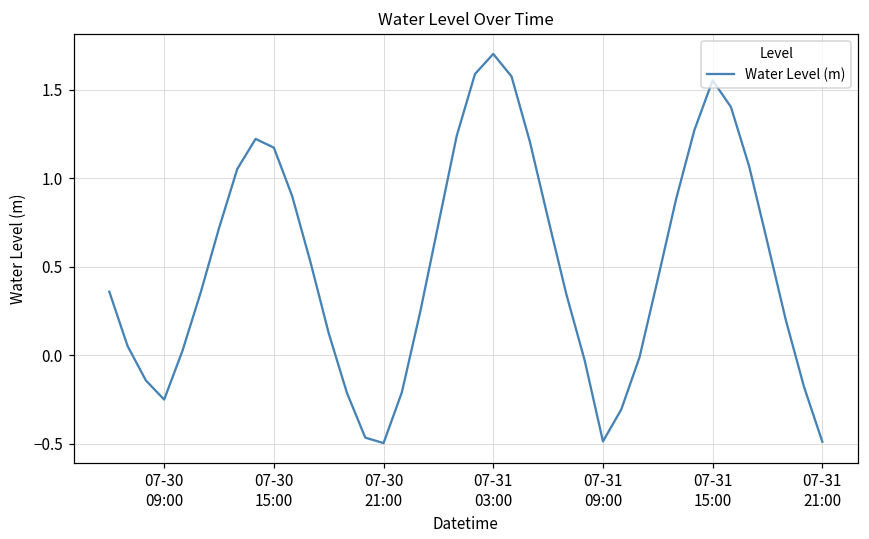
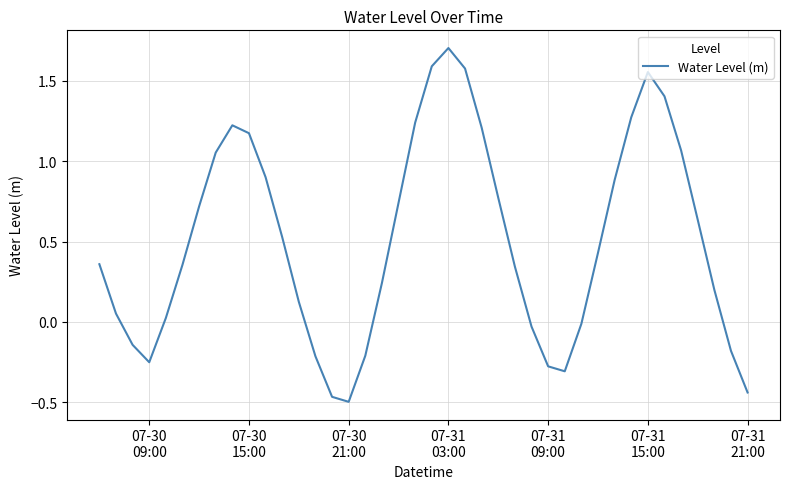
07-31 09:00: -0.49 -> -0.28
07-31 21:00: -0.49 -> -0.44
